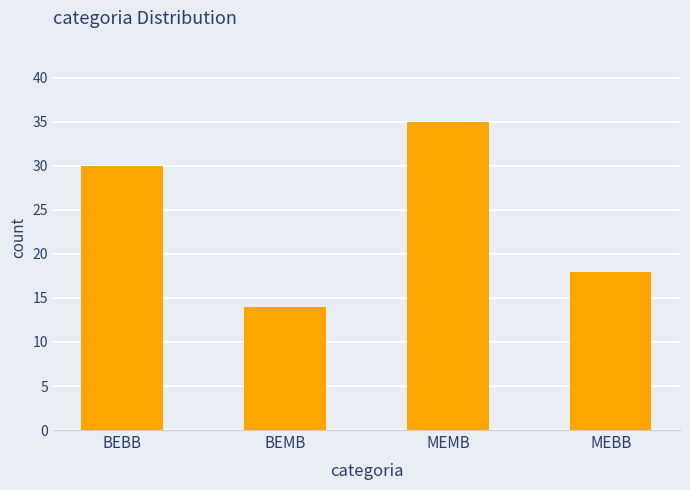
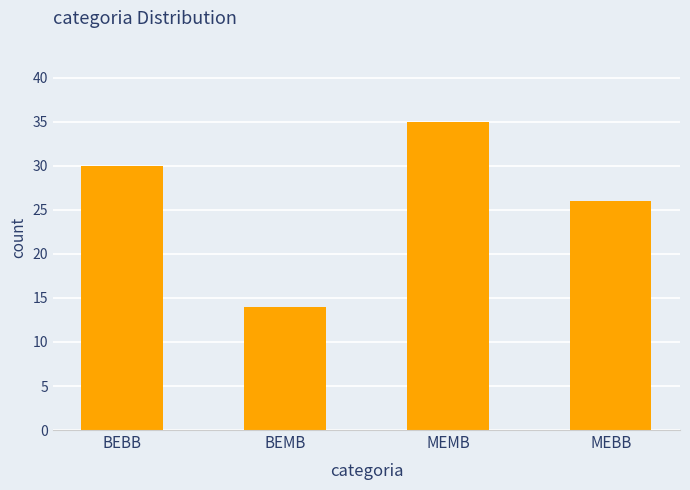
MEBB: 18 -> 26
